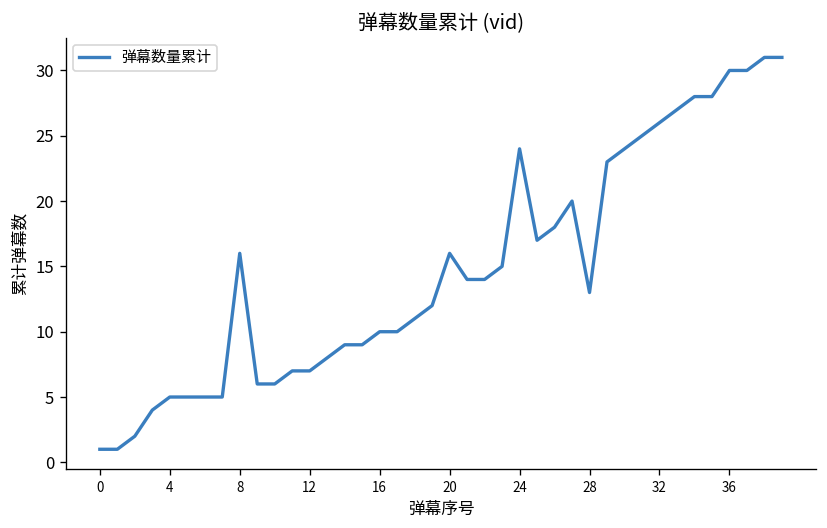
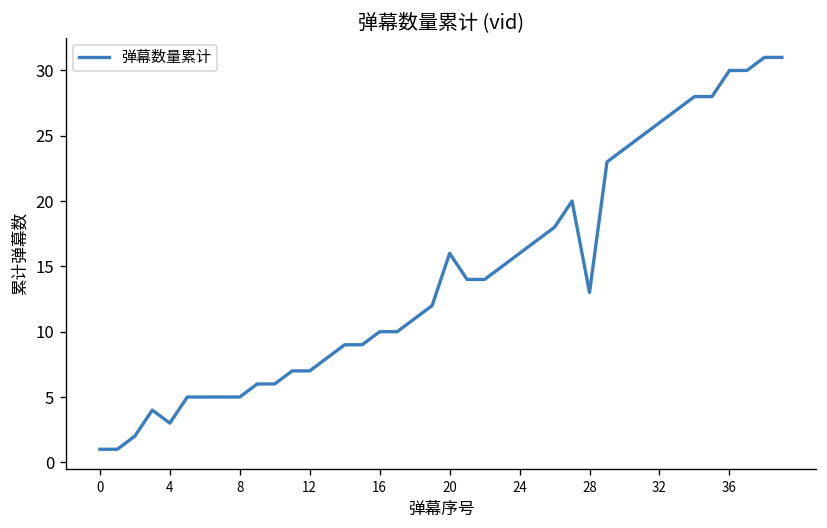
4: 5 -> 3
8: 16 -> 5
24: 24 -> 16
